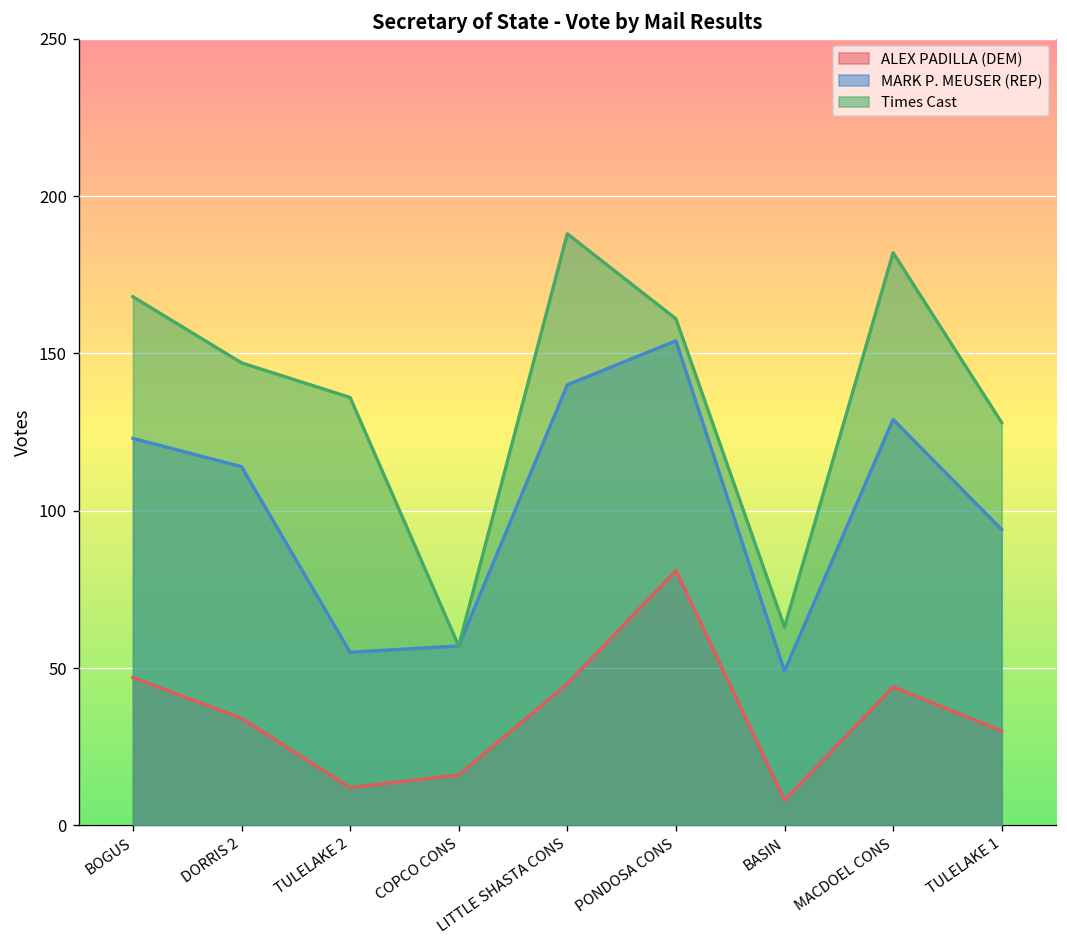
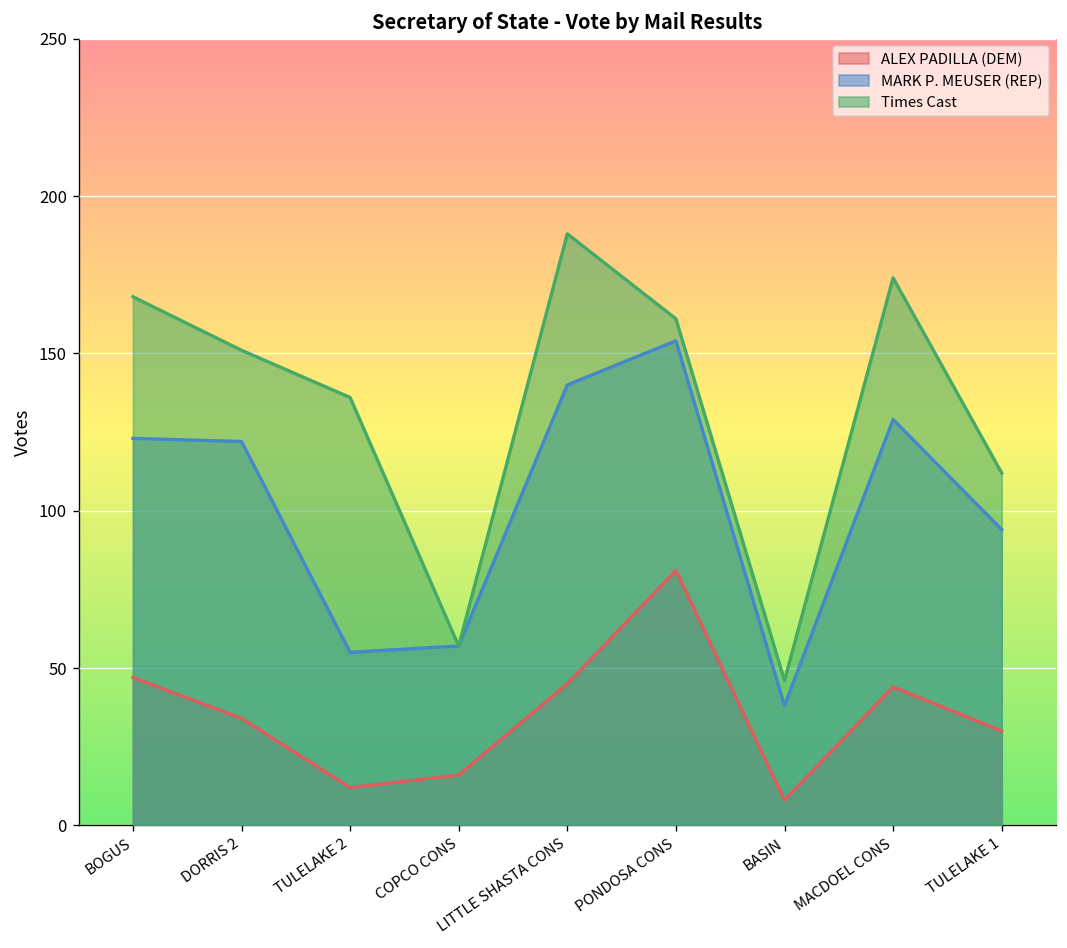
MARK P. MEUSER (REP), DORRIS 2: 114 -> 122
Times Cast, DORRIS 2: 147 -> 151
MARK P. MEUSER (REP), BASIN: 49 -> 38
Times Cast, BASIN: 63 -> 46
Times Cast, MACDOEL CONS: 182 -> 174
Times Cast, TULELAKE 1: 128 -> 112
